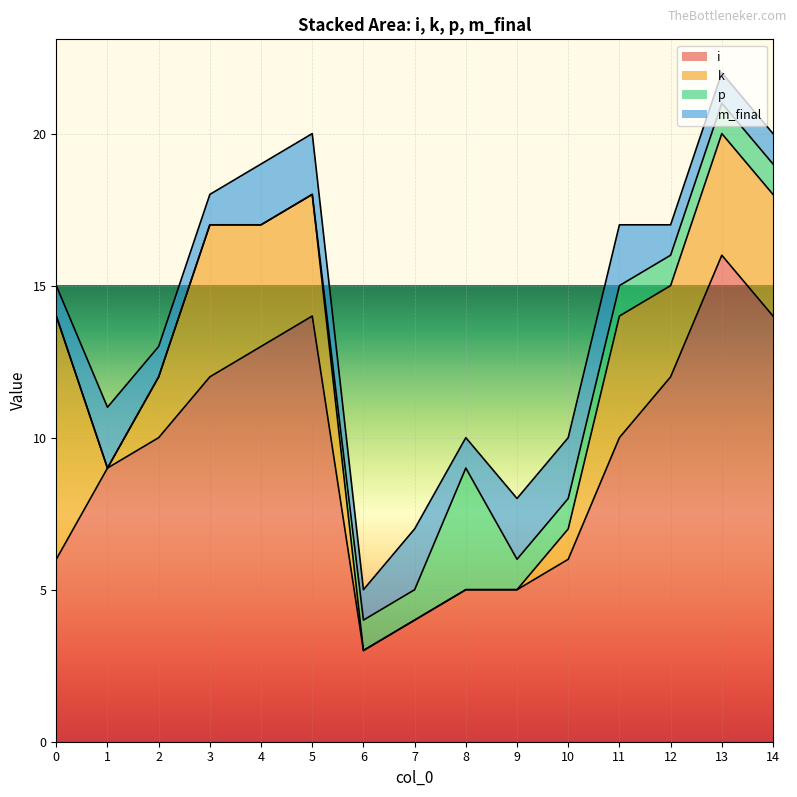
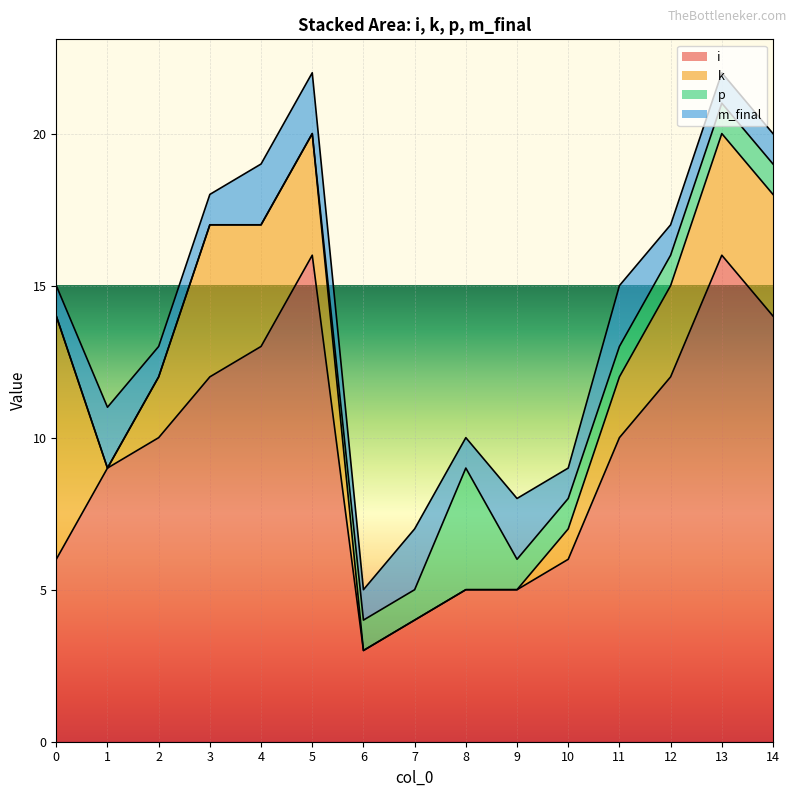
i, 5: 14 -> 16
m_final, 10: 2 -> 1
k, 11: 4 -> 2
